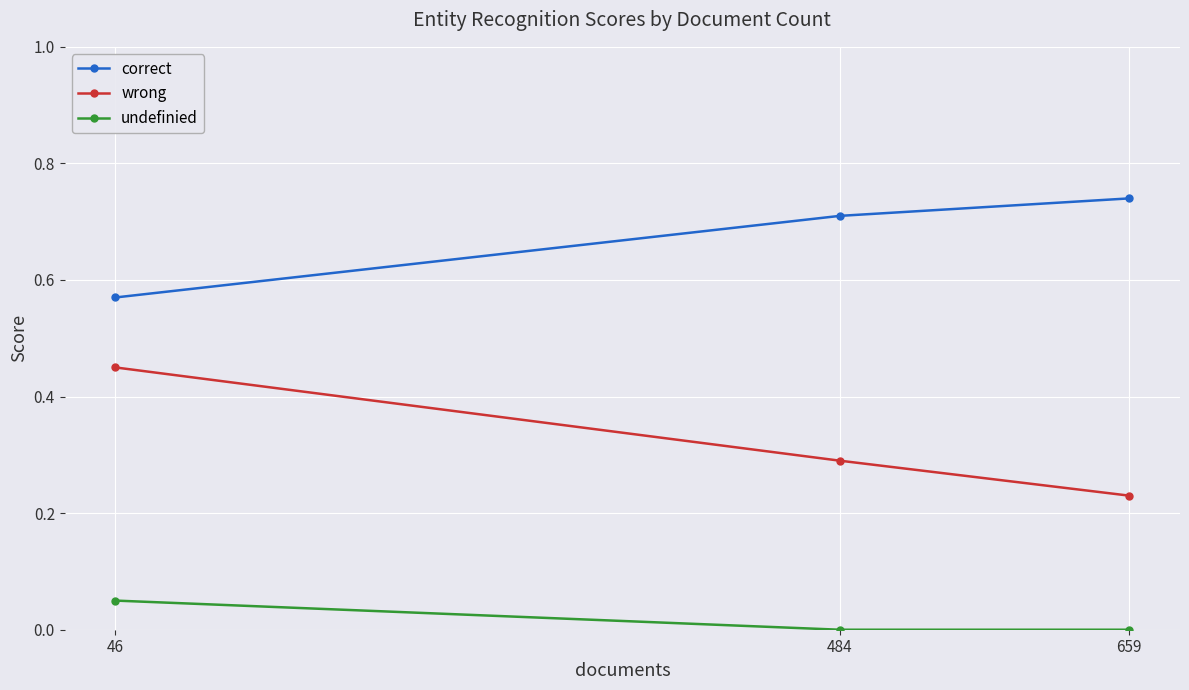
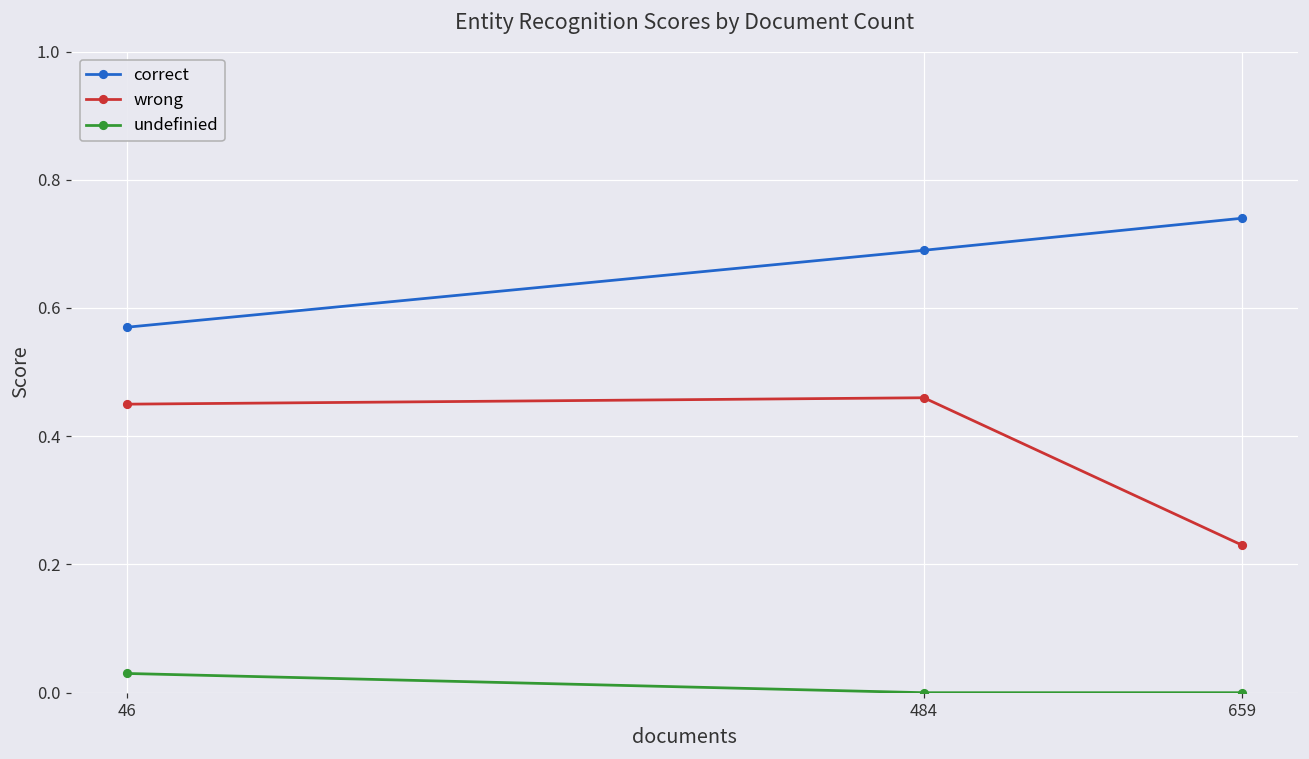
undefinied, 46: 0.05 -> 0.03
correct, 484: 0.71 -> 0.69
wrong, 484: 0.29 -> 0.46
